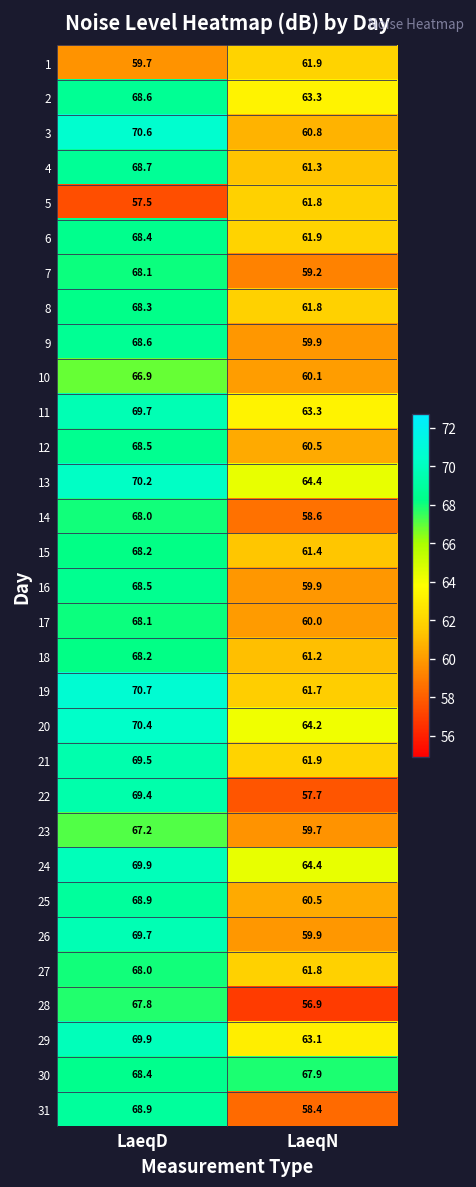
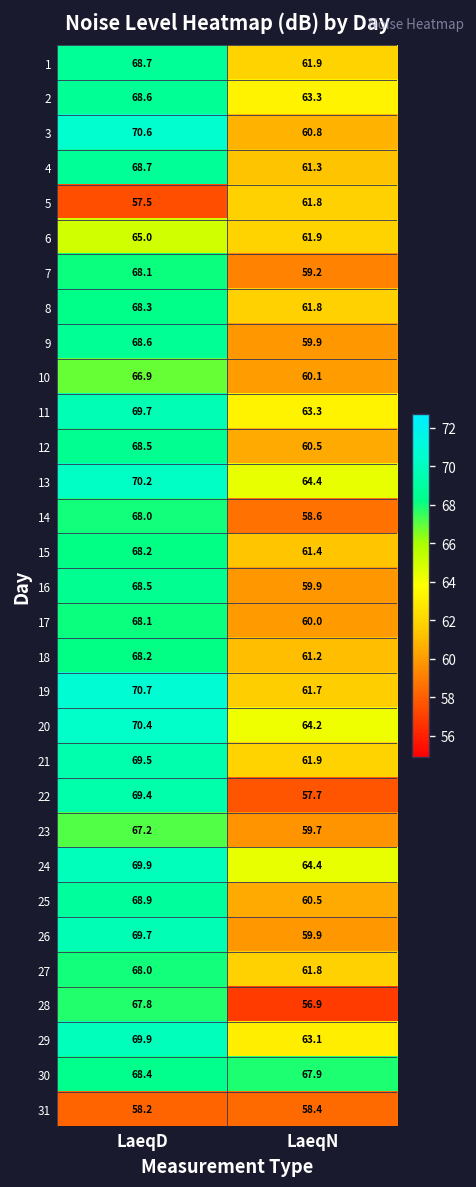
1, LaeqD: 59.7 -> 68.7
6, LaeqD: 68.4 -> 65.0
31, LaeqD: 68.9 -> 58.2
